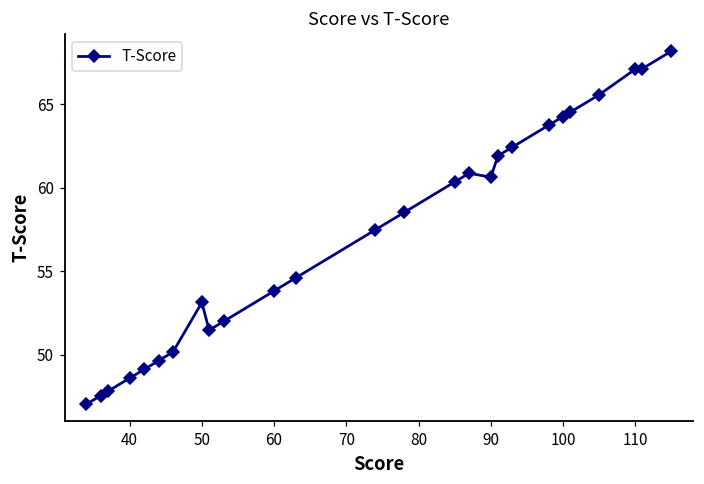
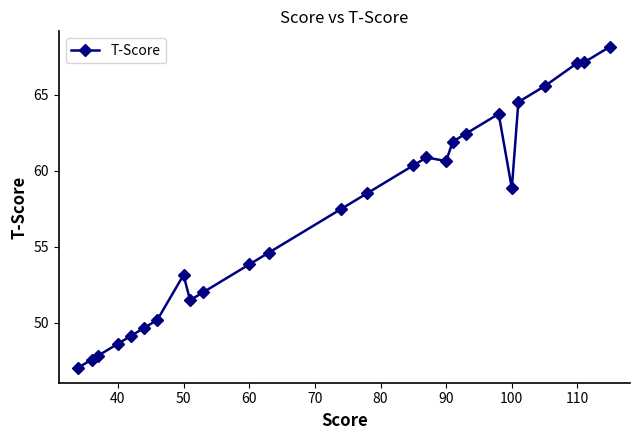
100: 64.3 -> 58.9
